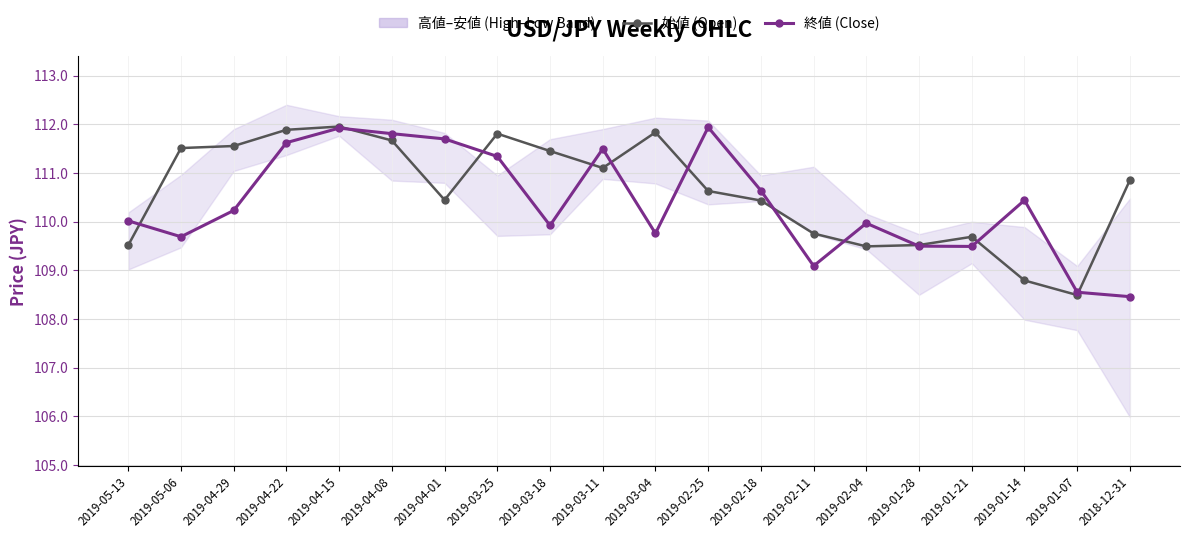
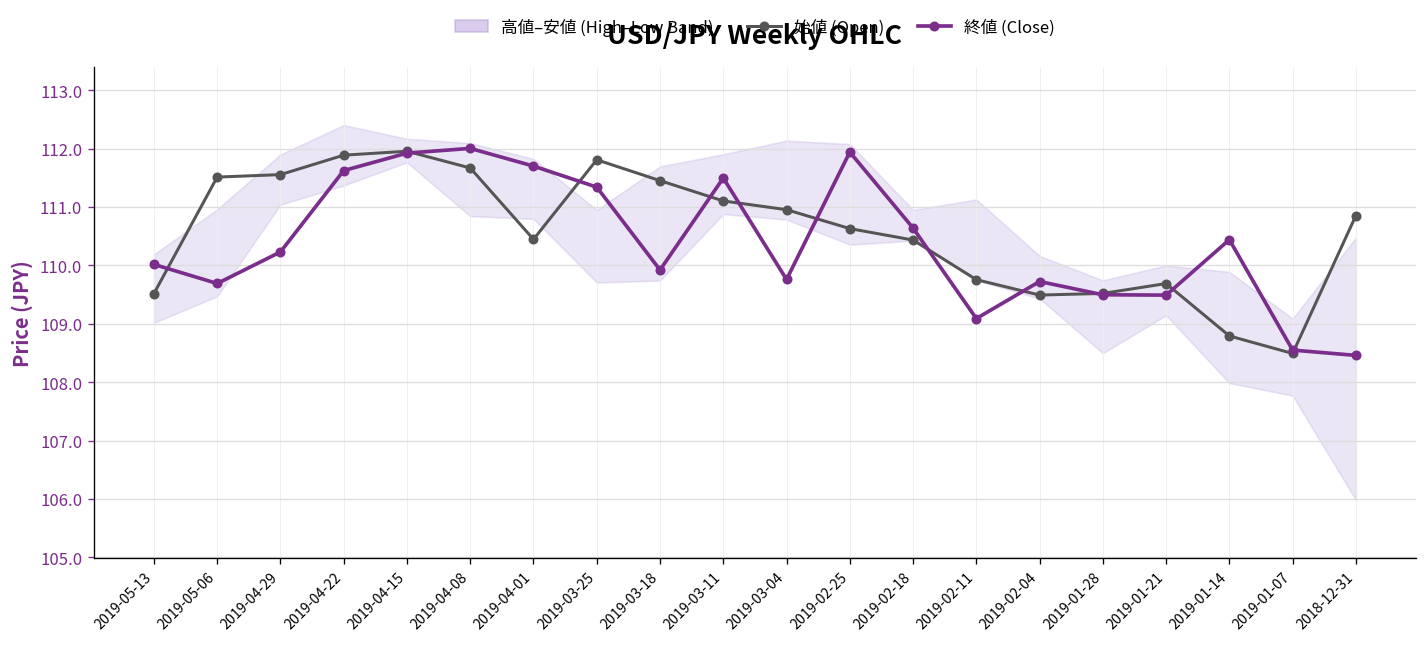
終値 (Close), 2019-04-08: 111.8 -> 112.0
始値 (Open), 2019-03-04: 111.8 -> 111.0
終値 (Close), 2019-02-04: 110.0 -> 109.7
